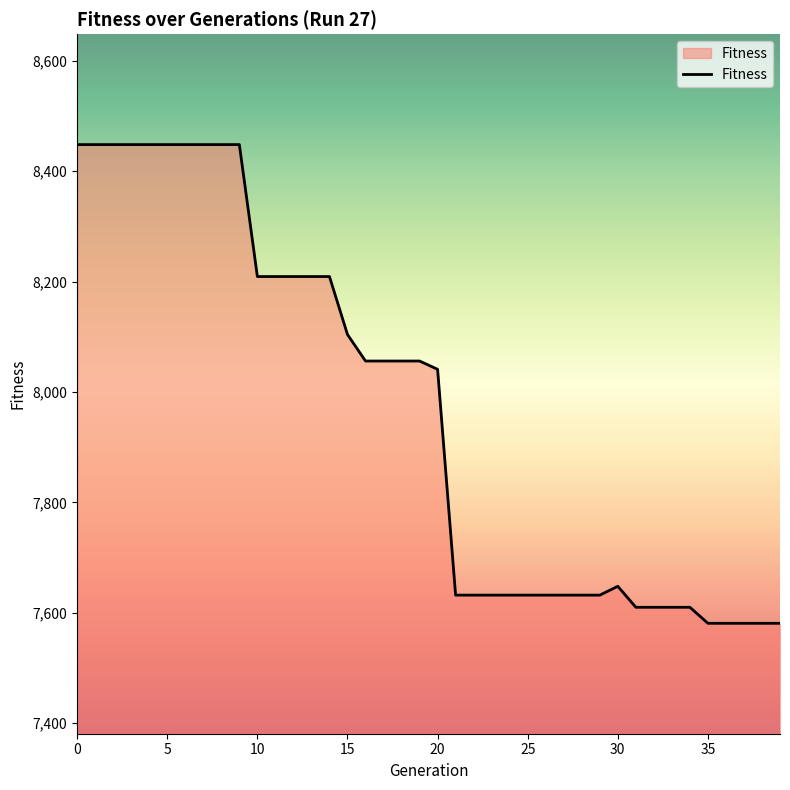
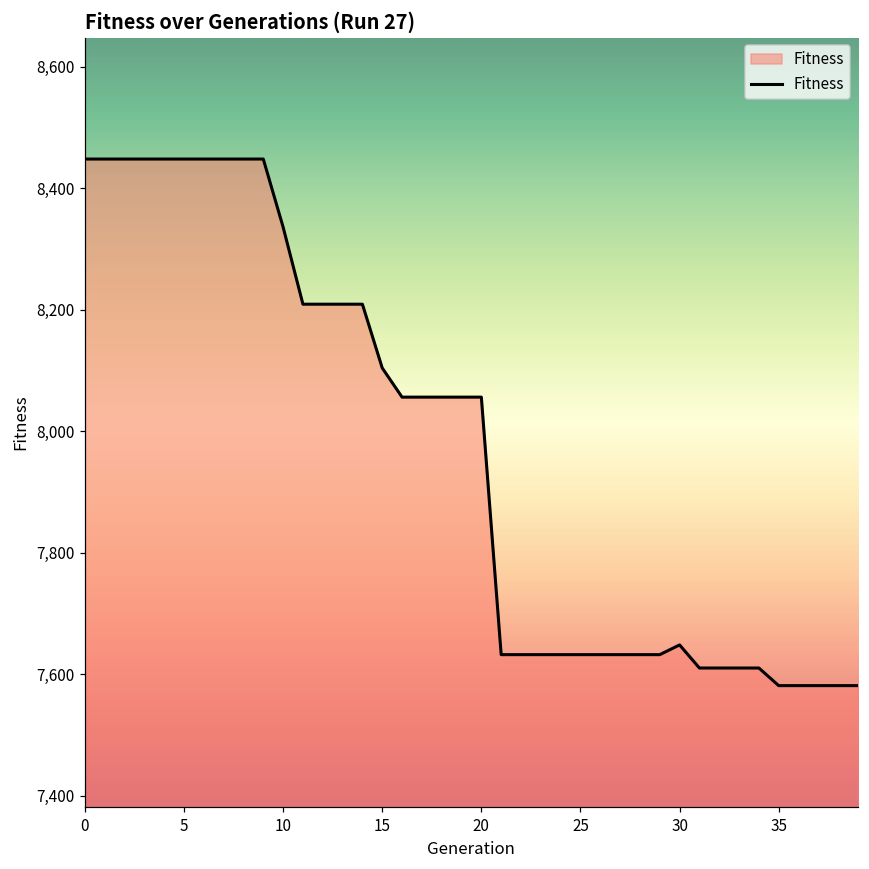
10: 8,210 -> 8,340
20: 8,040 -> 8,060
